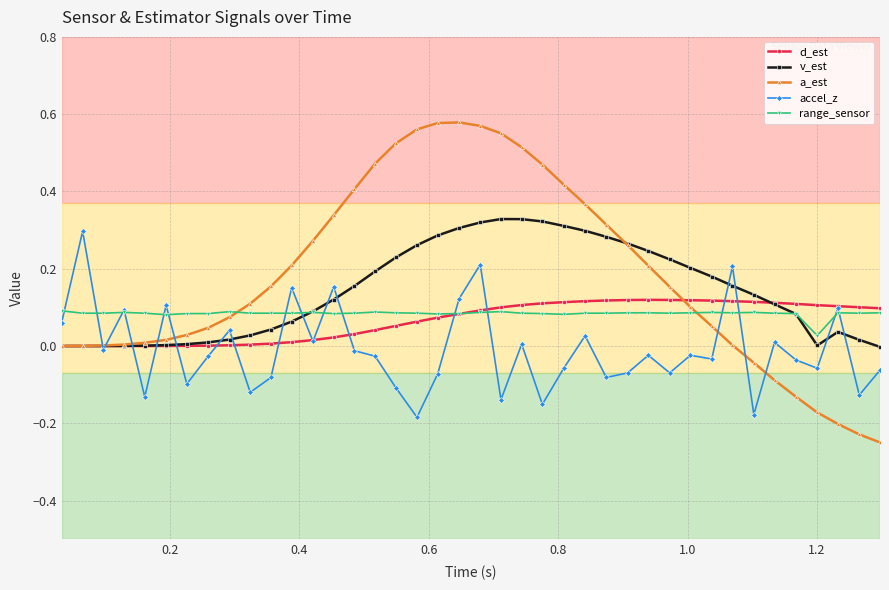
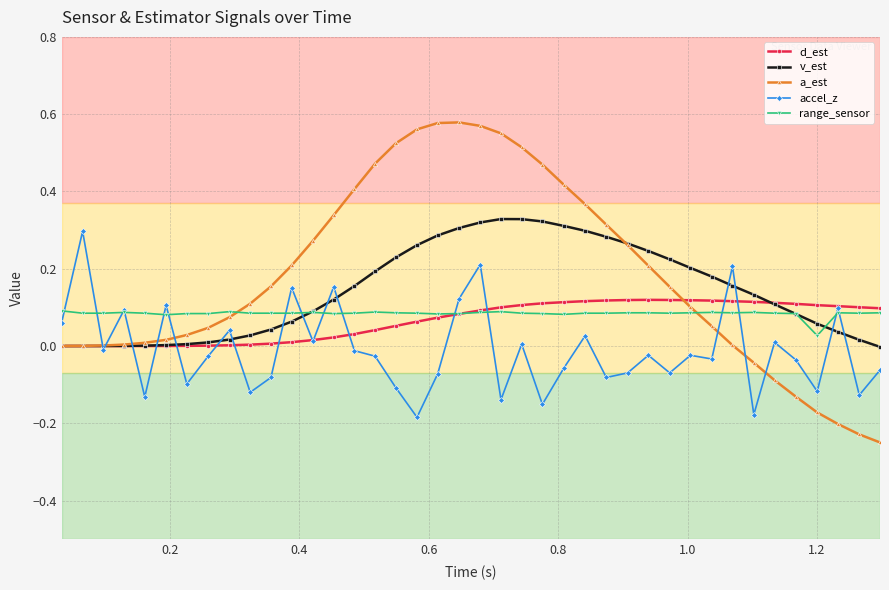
v_est, 1.2: 0.00 -> 0.06
accel_z, 1.2: -0.06 -> -0.12
